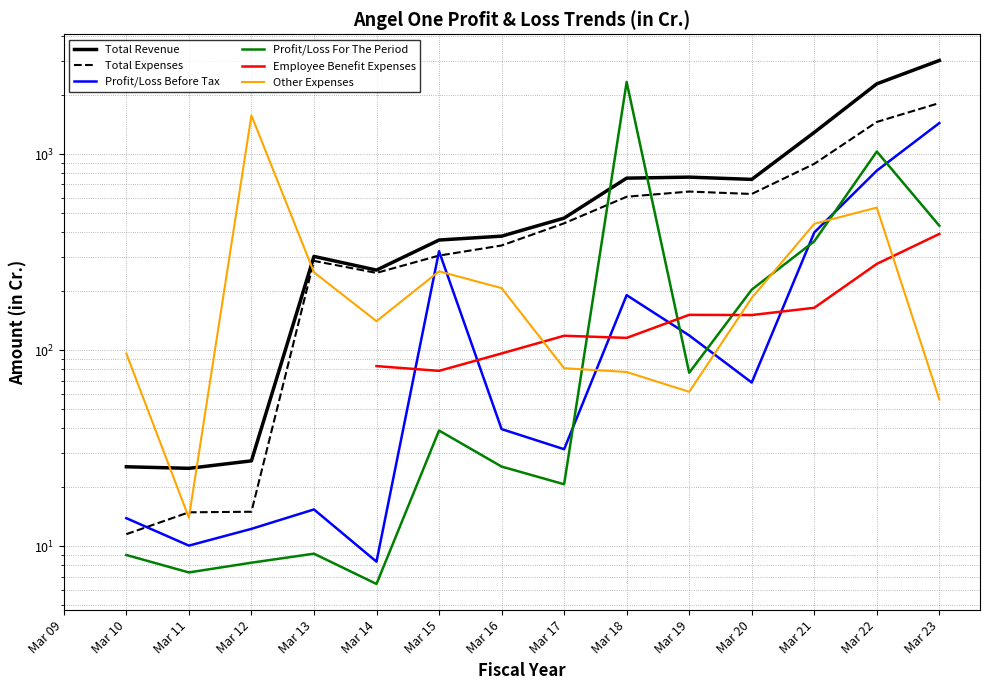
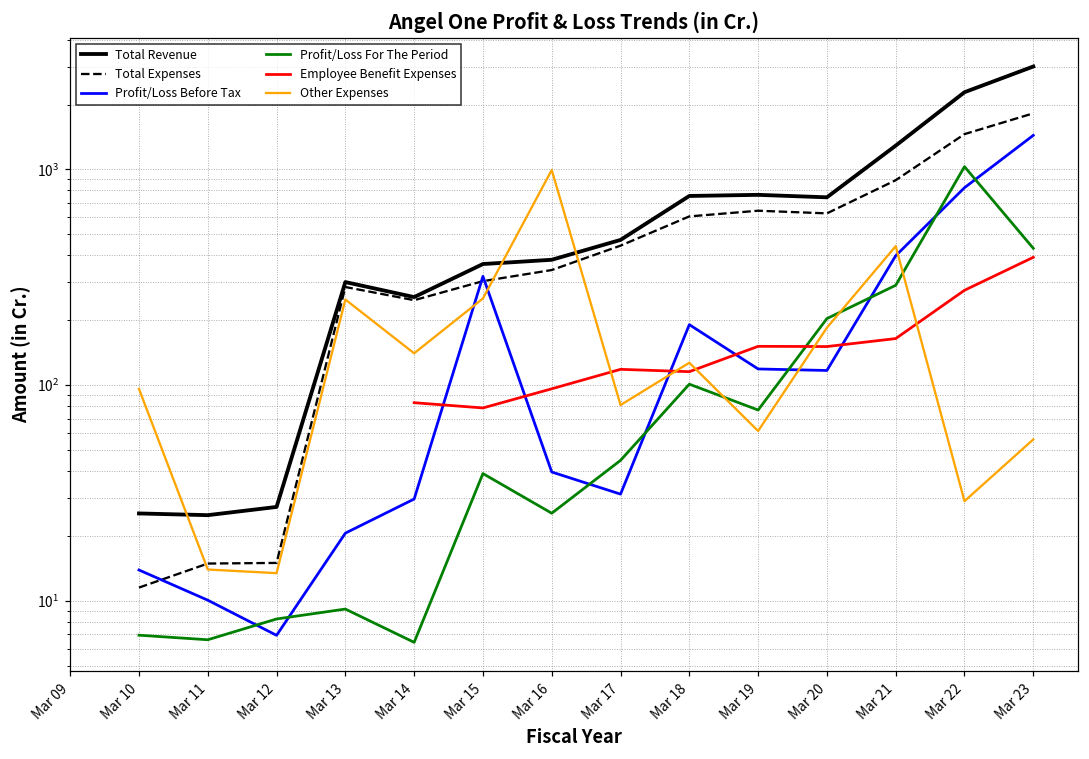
Profit/Loss For The Period, Mar 10: 9 -> 6.9
Profit/Loss For The Period, Mar 11: 7.4 -> 6.6
Profit/Loss Before Tax, Mar 12: 12 -> 6.9
Other Expenses, Mar 12: 1600 -> 13
Profit/Loss Before Tax, Mar 13: 15 -> 21
Profit/Loss Before Tax, Mar 14: 8.3 -> 30
Other Expenses, Mar 16: 210 -> 1000
Profit/Loss For The Period, Mar 17: 21 -> 45
Profit/Loss For The Period, Mar 18: 2300 -> 100
Other Expenses, Mar 18: 77 -> 130
Profit/Loss Before Tax, Mar 20: 68 -> 120
Profit/Loss For The Period, Mar 21: 360 -> 290
Other Expenses, Mar 22: 530 -> 29
